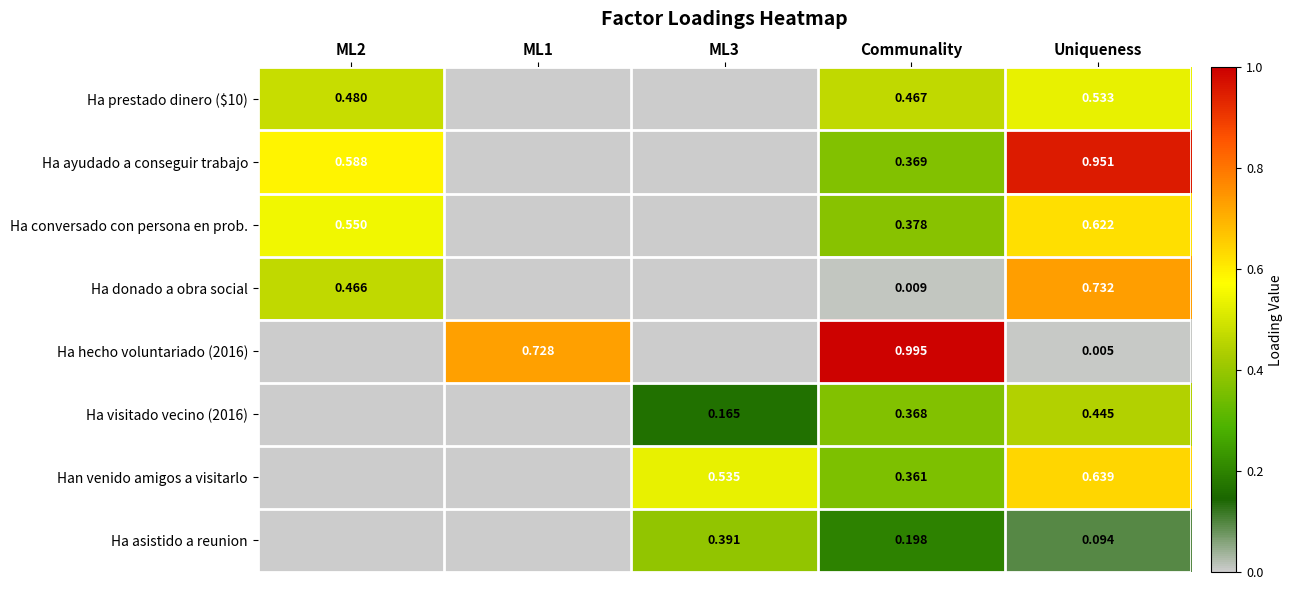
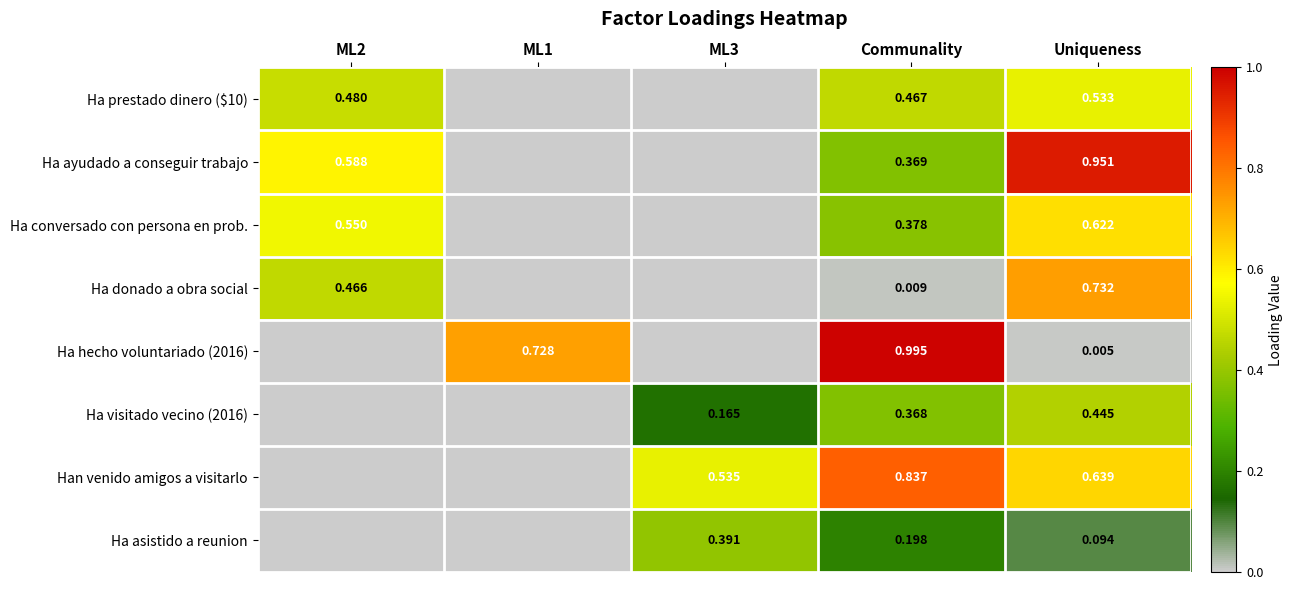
Han venido amigos a visitarlo, Communality: 0.361 -> 0.837
